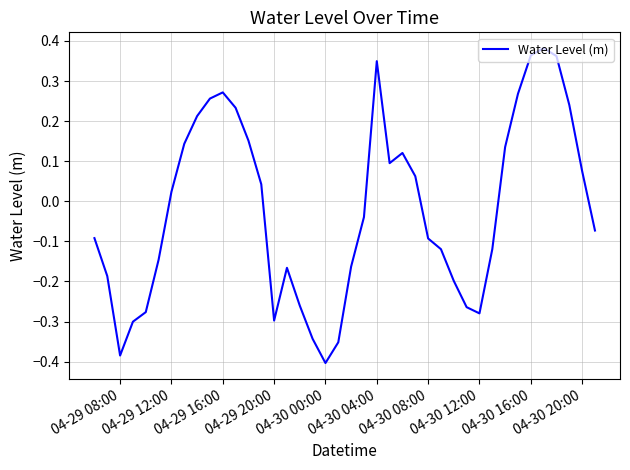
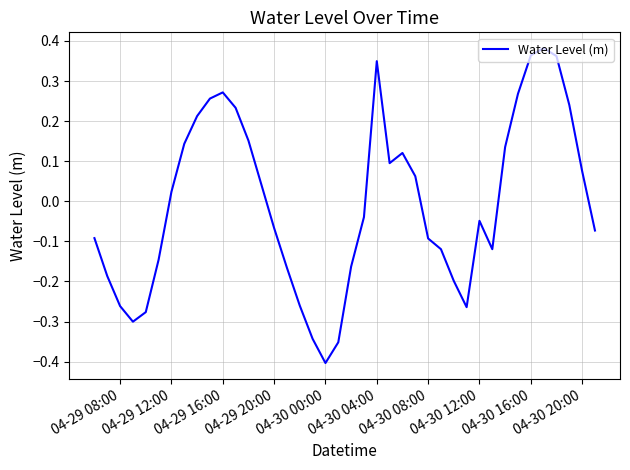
04-29 08:00: -0.38 -> -0.26
04-29 20:00: -0.30 -> -0.07
04-30 12:00: -0.28 -> -0.05
